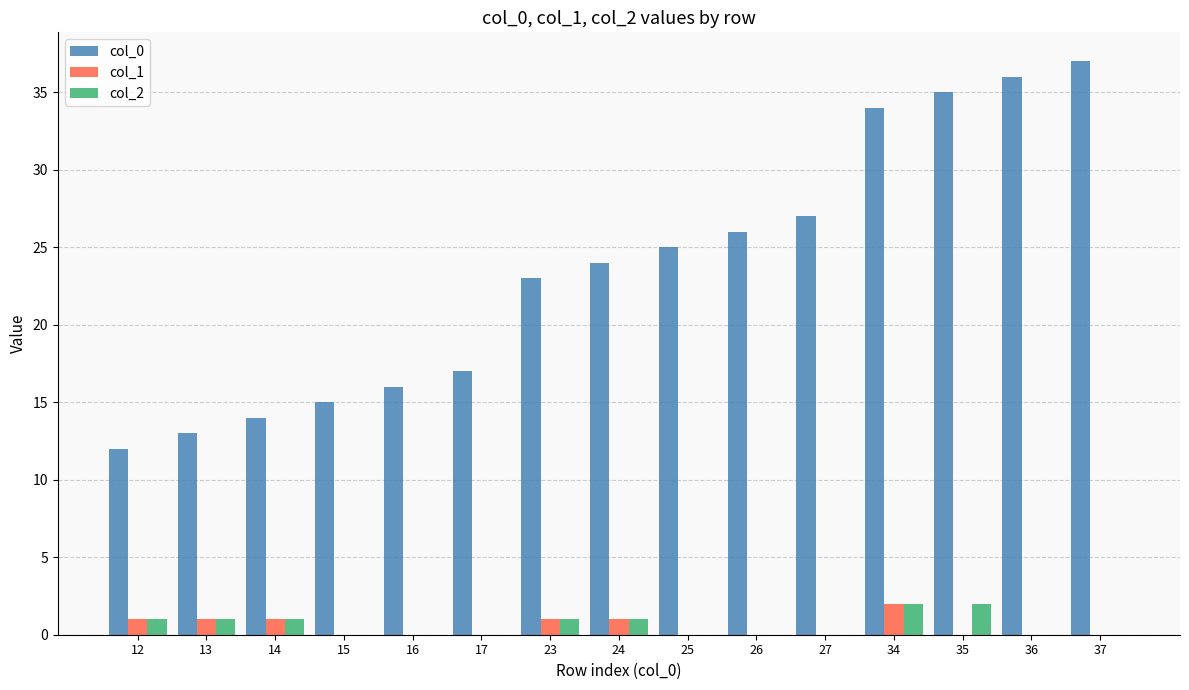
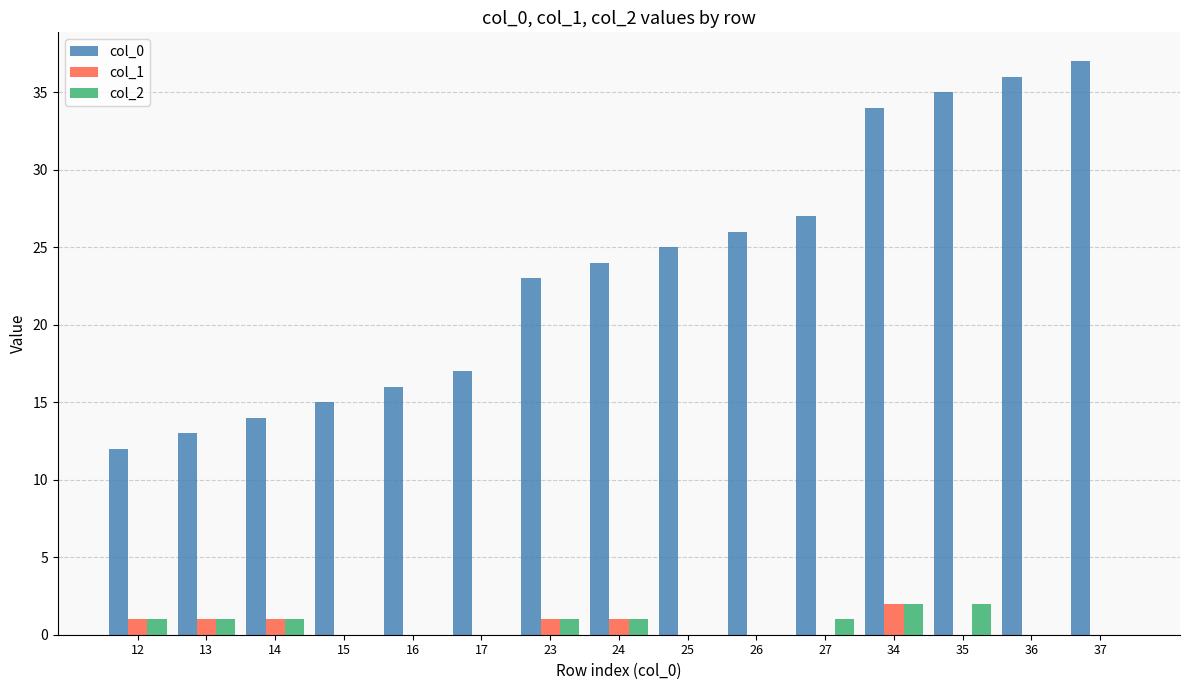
col_2, 27: 0 -> 1
